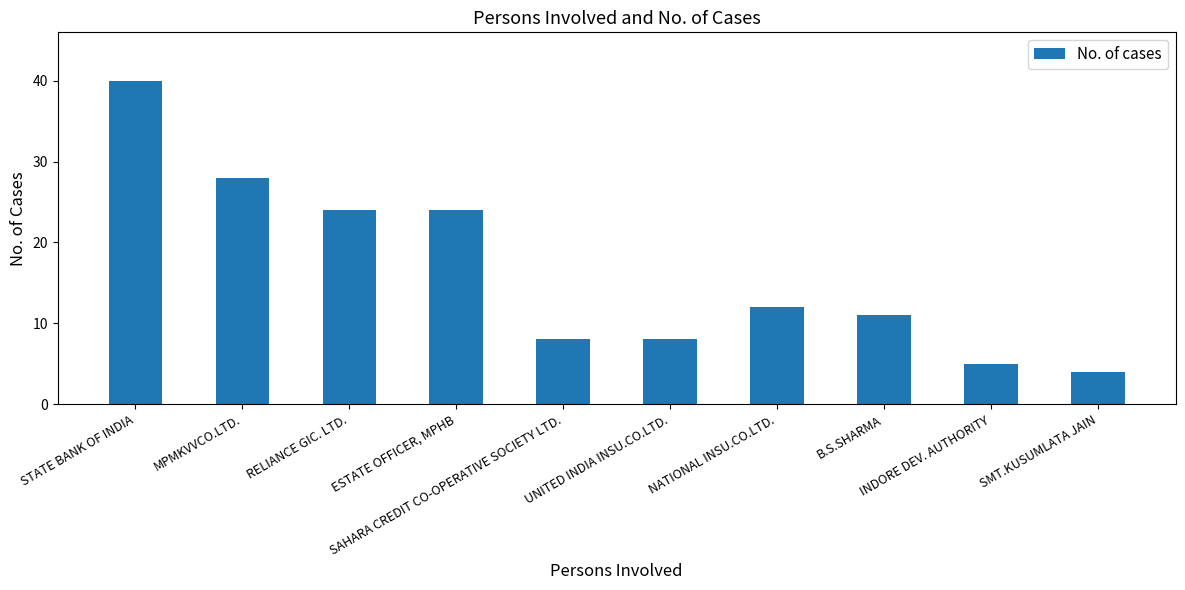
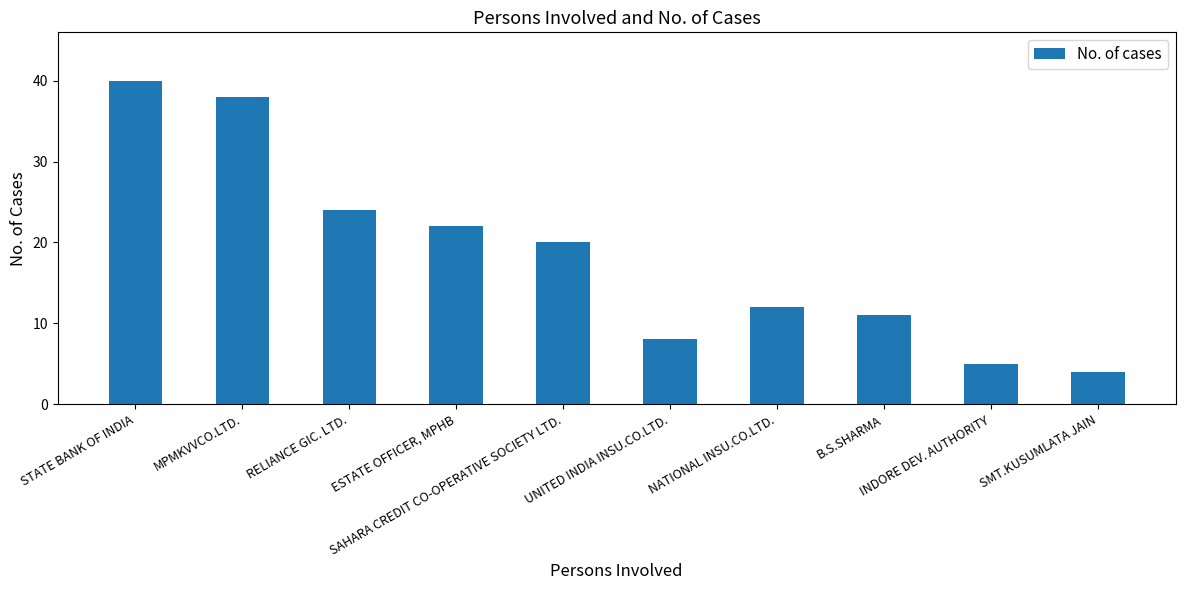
MPMKVVCO.LTD.: 28 -> 38
ESTATE OFFICER, MPHB: 24 -> 22
SAHARA CREDIT CO-OPERATIVE SOCIETY LTD.: 8 -> 20
